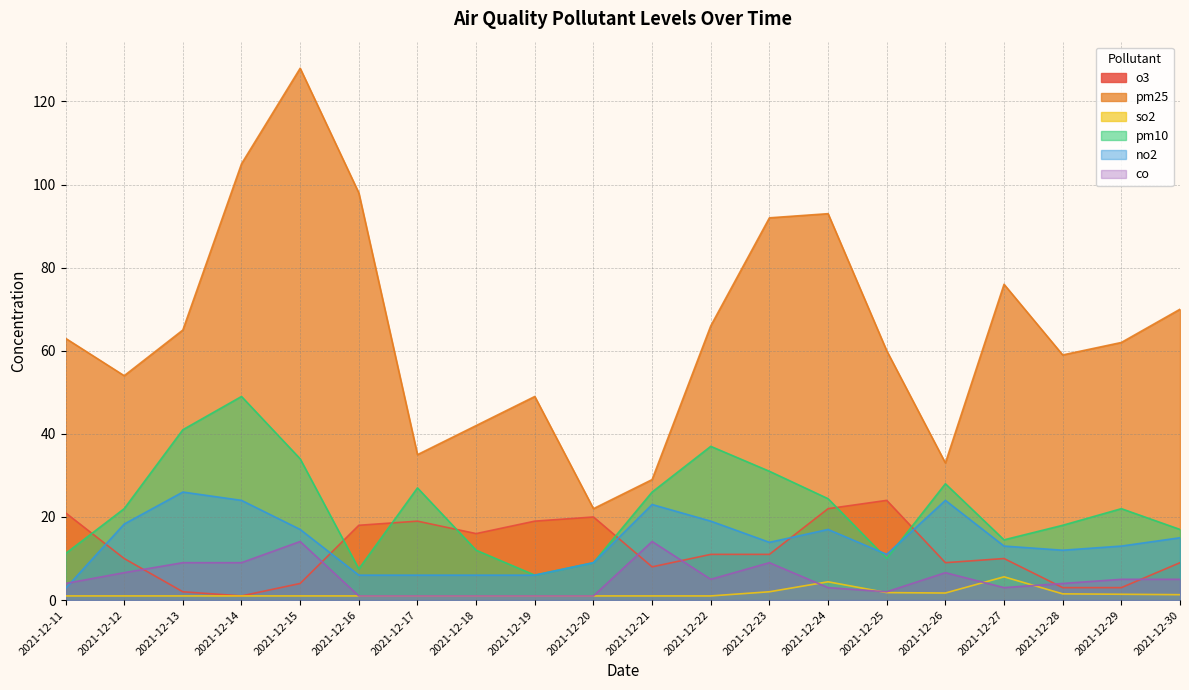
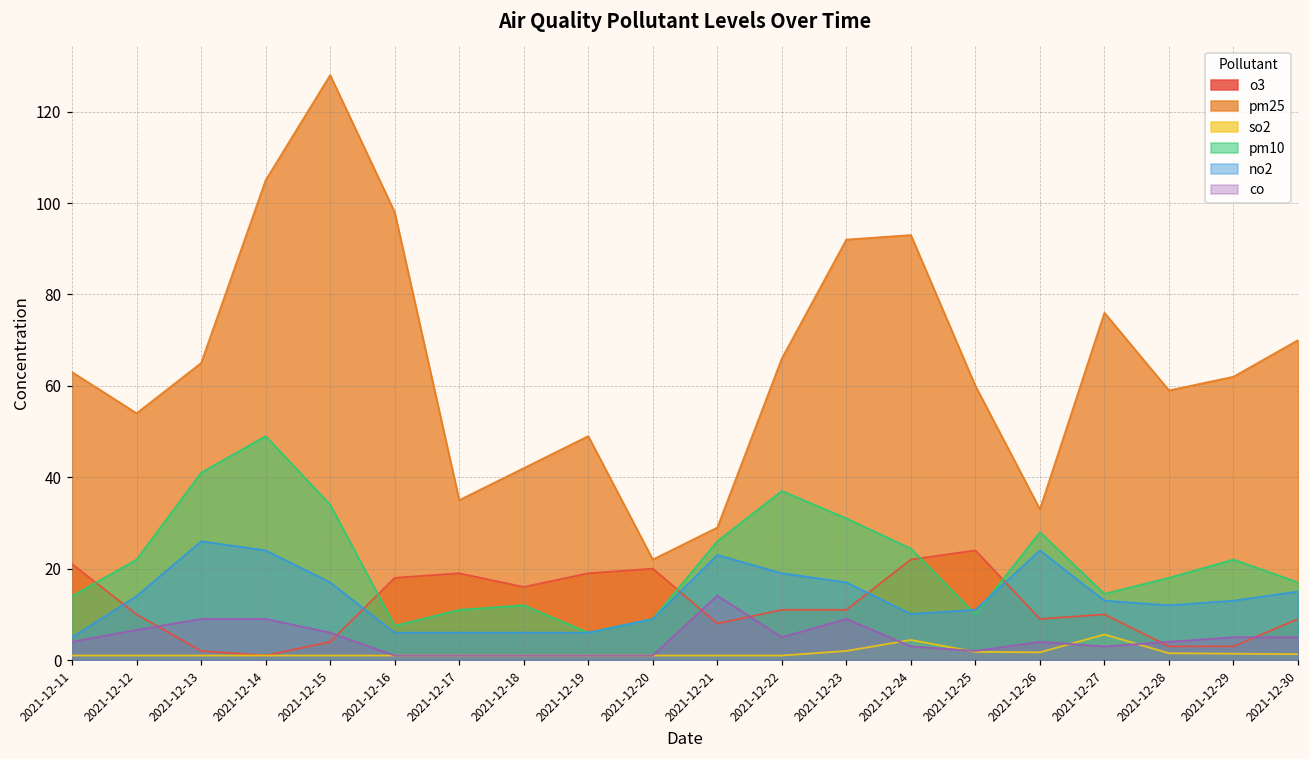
pm10, 2021-12-11: 11 -> 14
no2, 2021-12-11: 3 -> 5
no2, 2021-12-12: 18 -> 14
co, 2021-12-15: 14 -> 6
pm10, 2021-12-17: 27 -> 11
no2, 2021-12-23: 14 -> 17
no2, 2021-12-24: 17 -> 10
co, 2021-12-26: 7 -> 4
